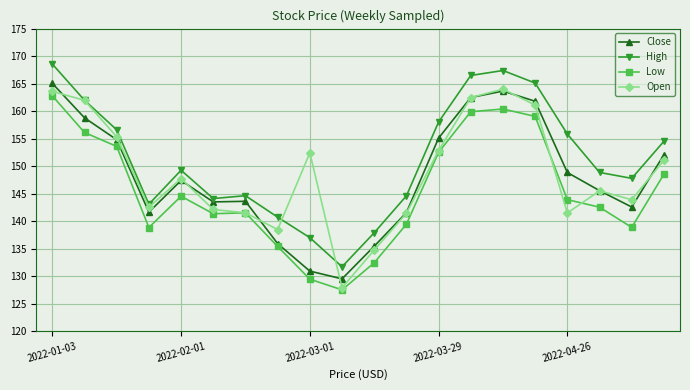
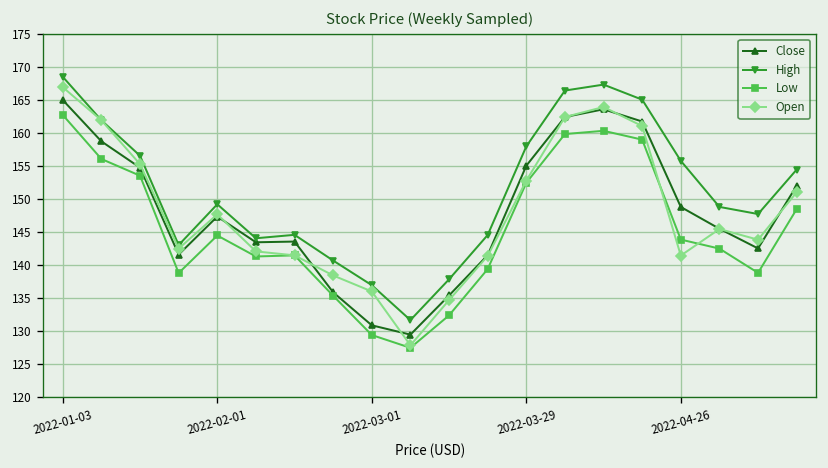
Open, 2022-01-03: 164 -> 167
Open, 2022-03-01: 152 -> 136
